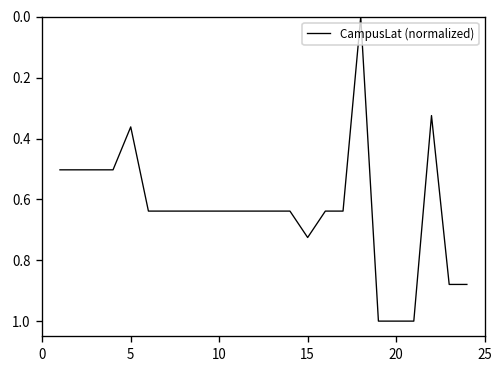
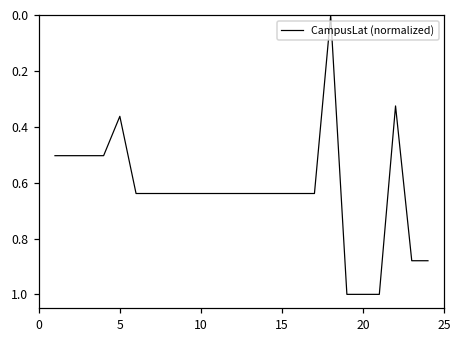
15: 0.73 -> 0.64
